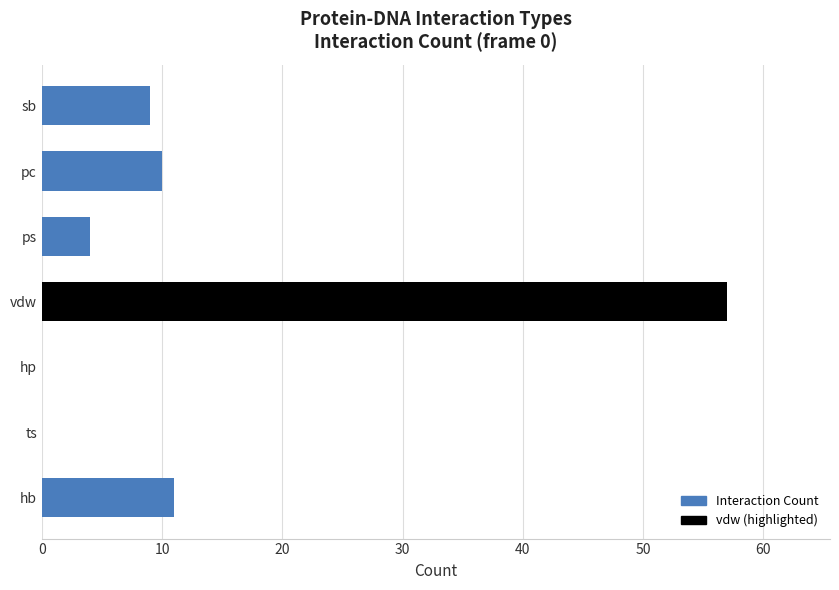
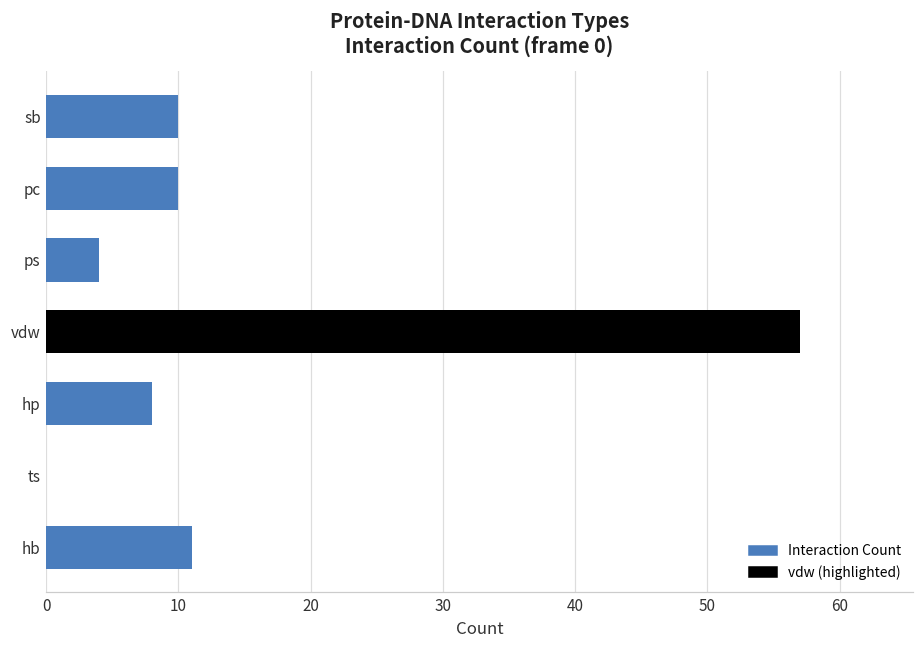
sb: 9 -> 10
hp: 0 -> 8
